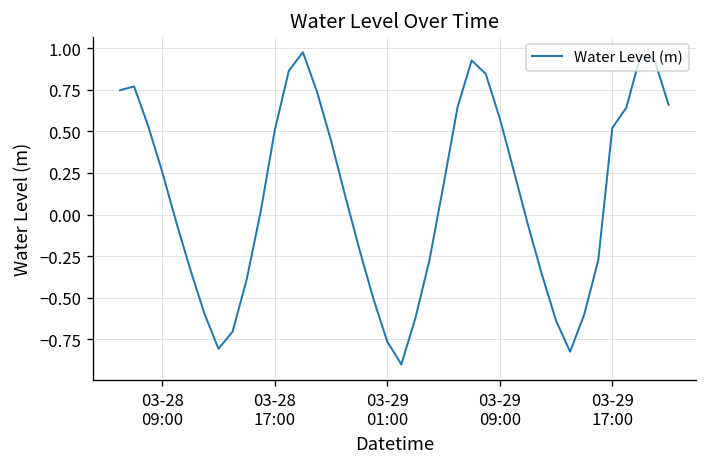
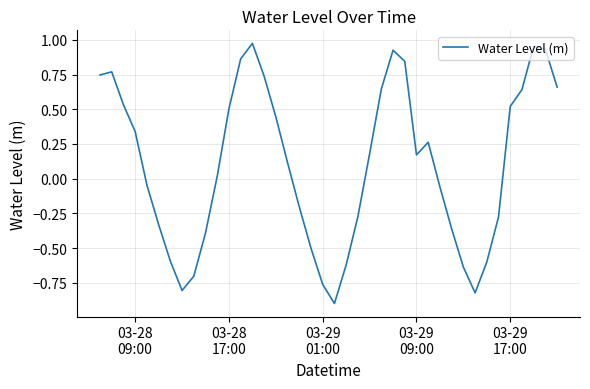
03-28 09:00: 0.26 -> 0.34
03-29 09:00: 0.58 -> 0.17
